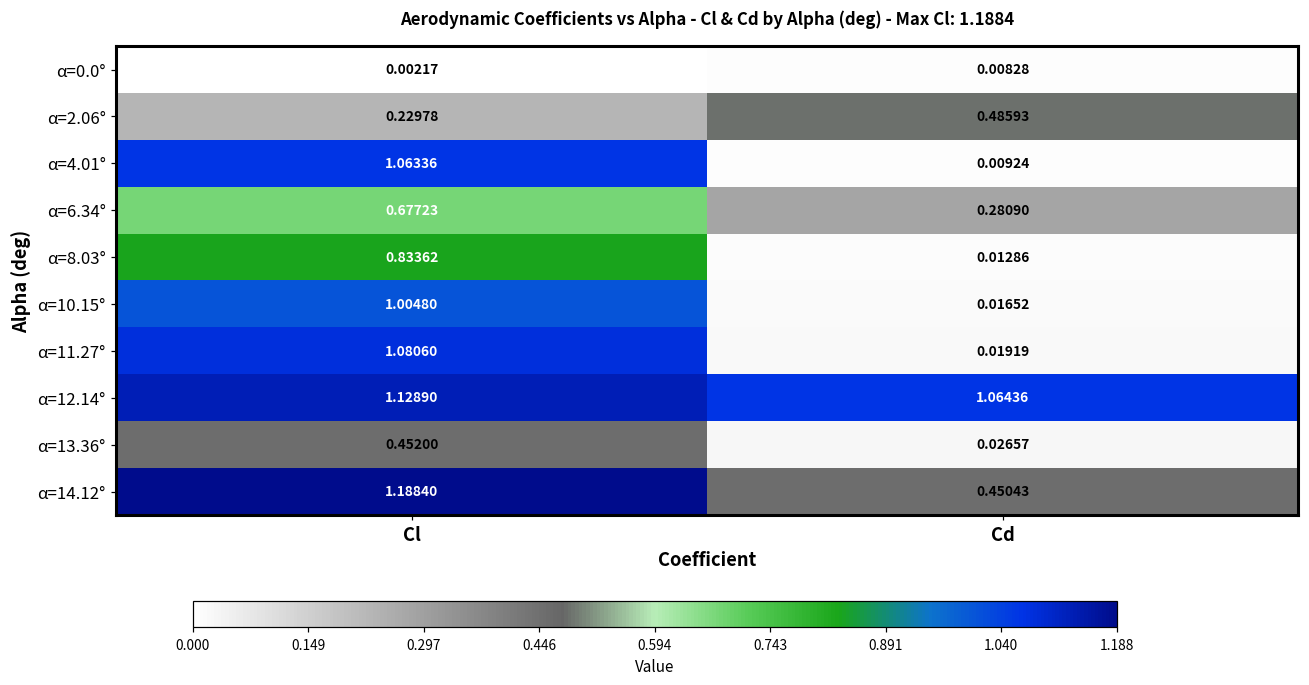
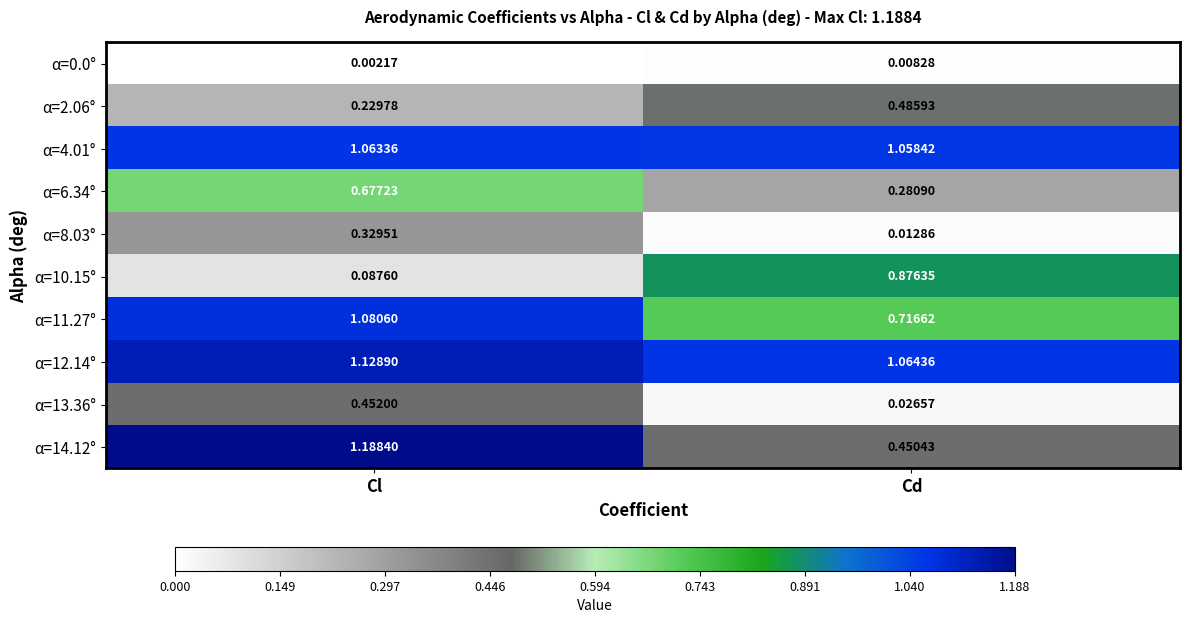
α=4.01°, Cd: 0.00924 -> 1.05842
α=8.03°, Cl: 0.83362 -> 0.32951
α=10.15°, Cl: 1.00480 -> 0.08760
α=10.15°, Cd: 0.01652 -> 0.87635
α=11.27°, Cd: 0.01919 -> 0.71662
